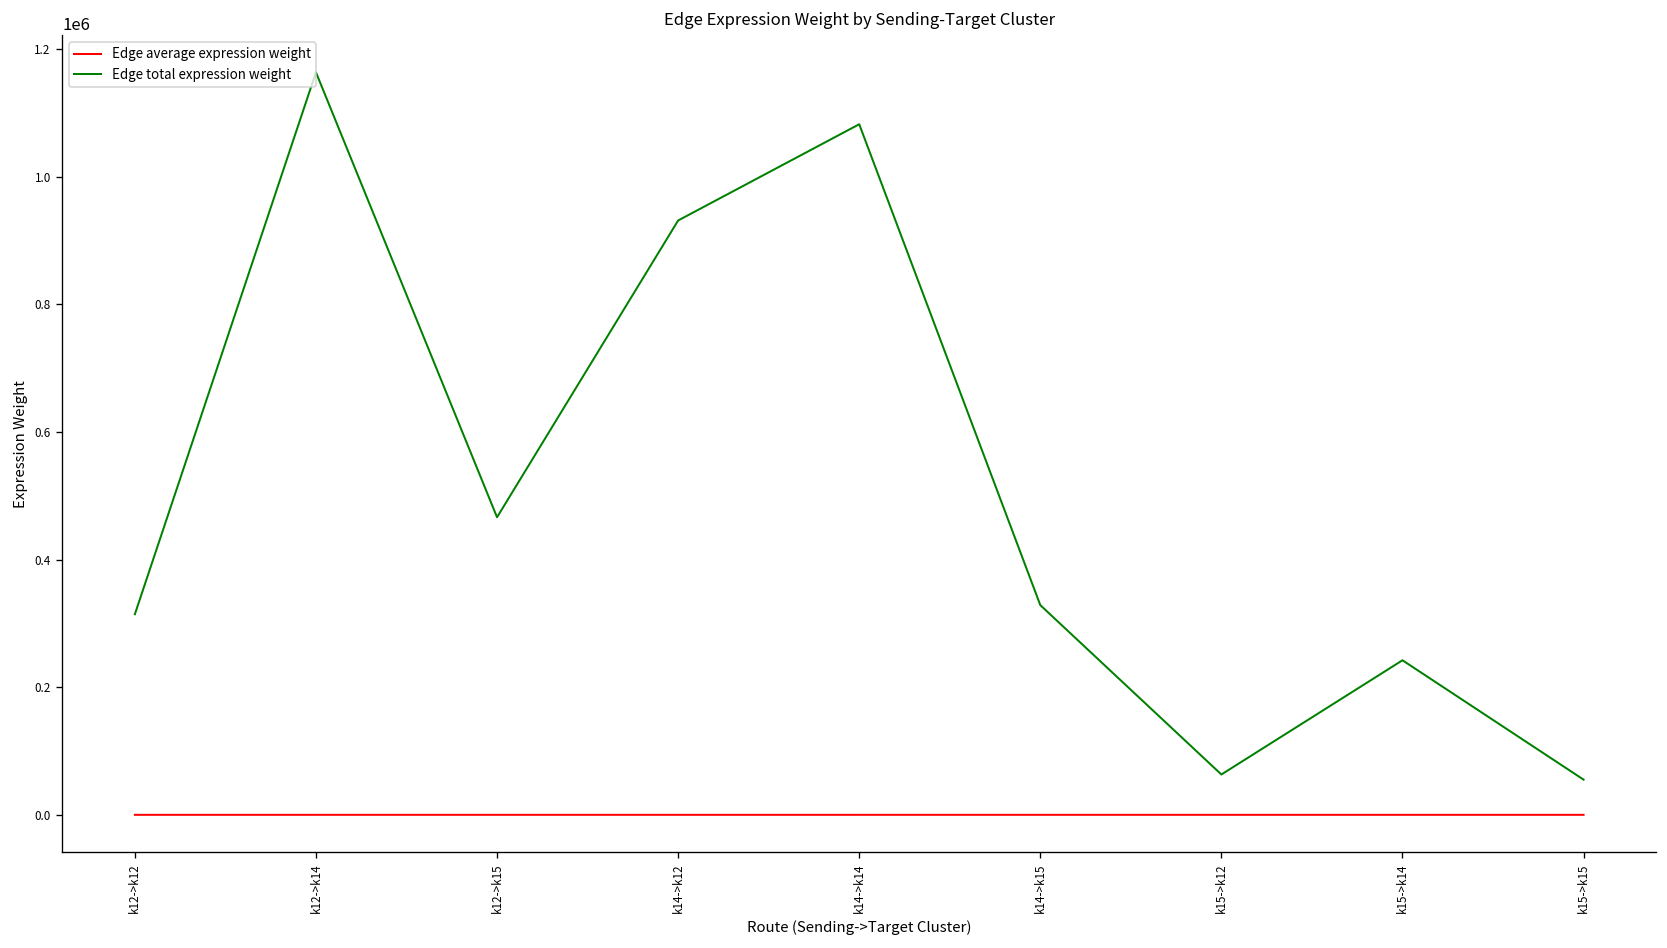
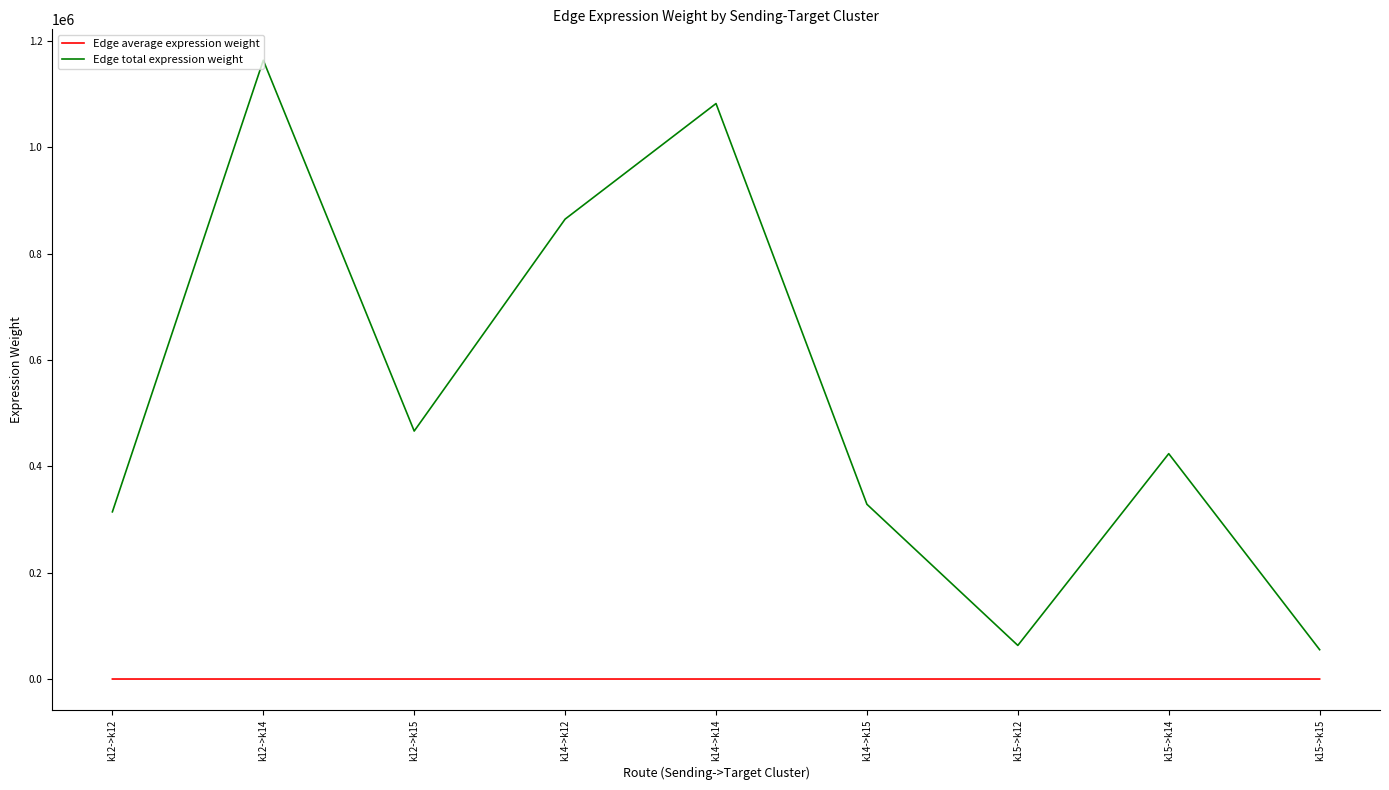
Edge total expression weight, k14->k12: 930000 -> 870000
Edge total expression weight, k15->k14: 240000 -> 420000
